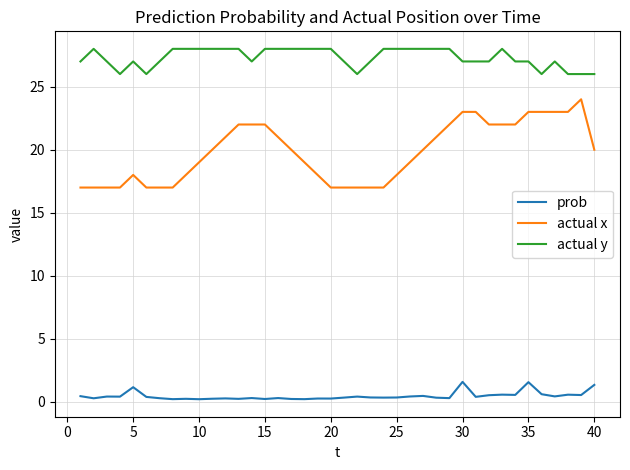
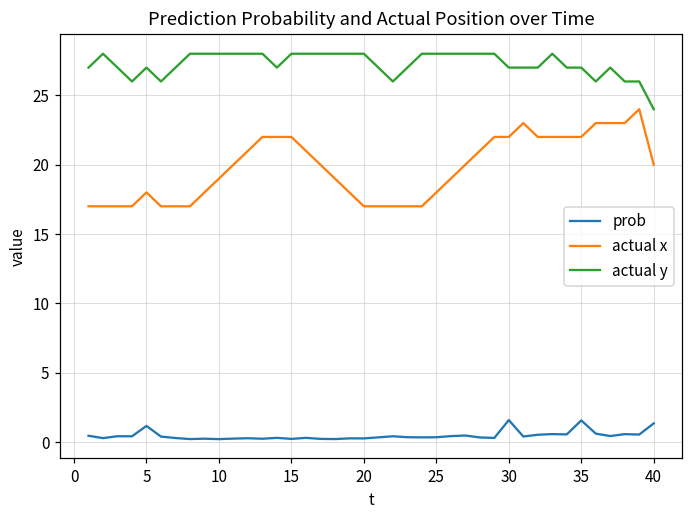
actual x, 30: 23 -> 22
actual x, 35: 23 -> 22
actual y, 40: 26 -> 24
